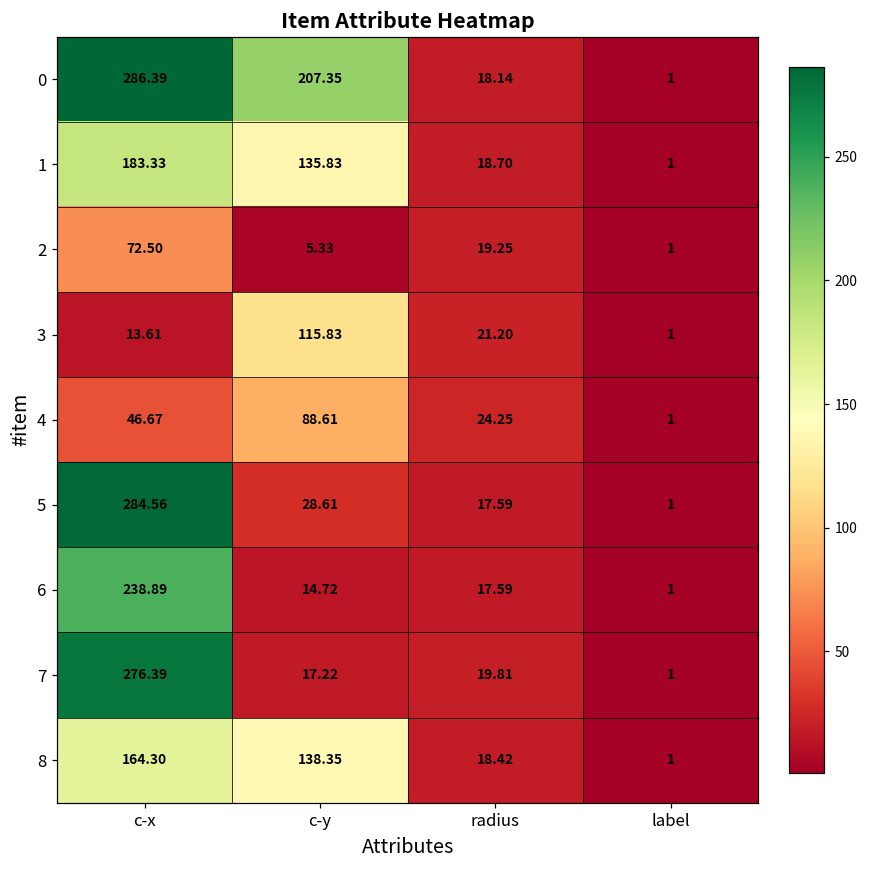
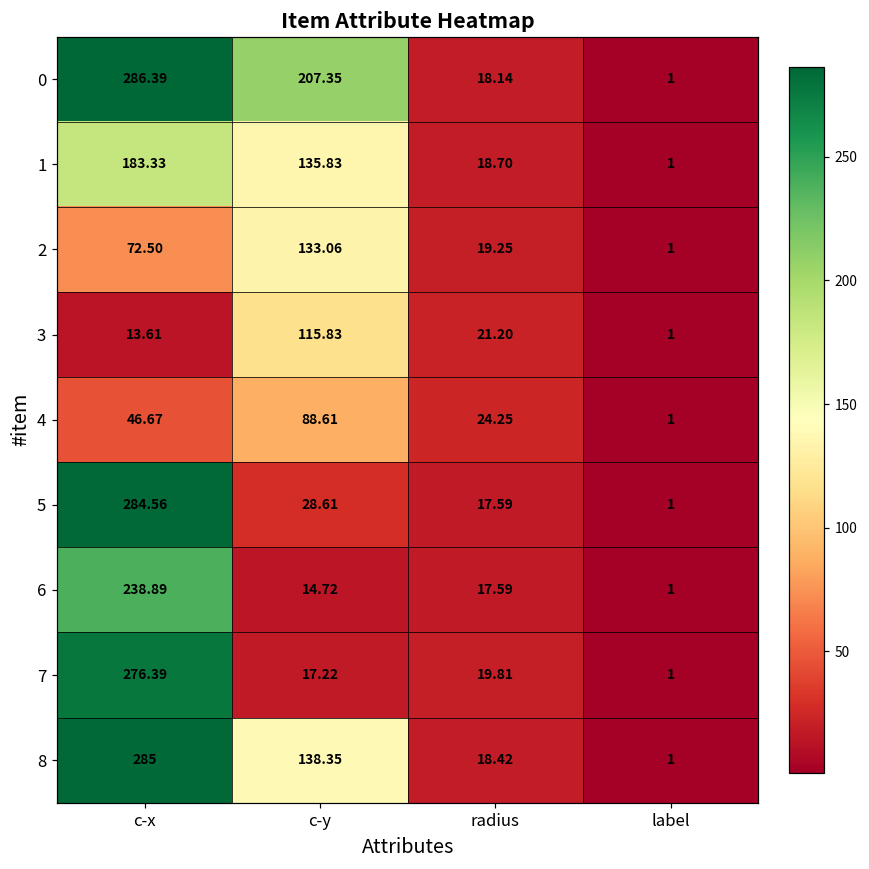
2, c-y: 5.33 -> 133.06
8, c-x: 164.30 -> 285
